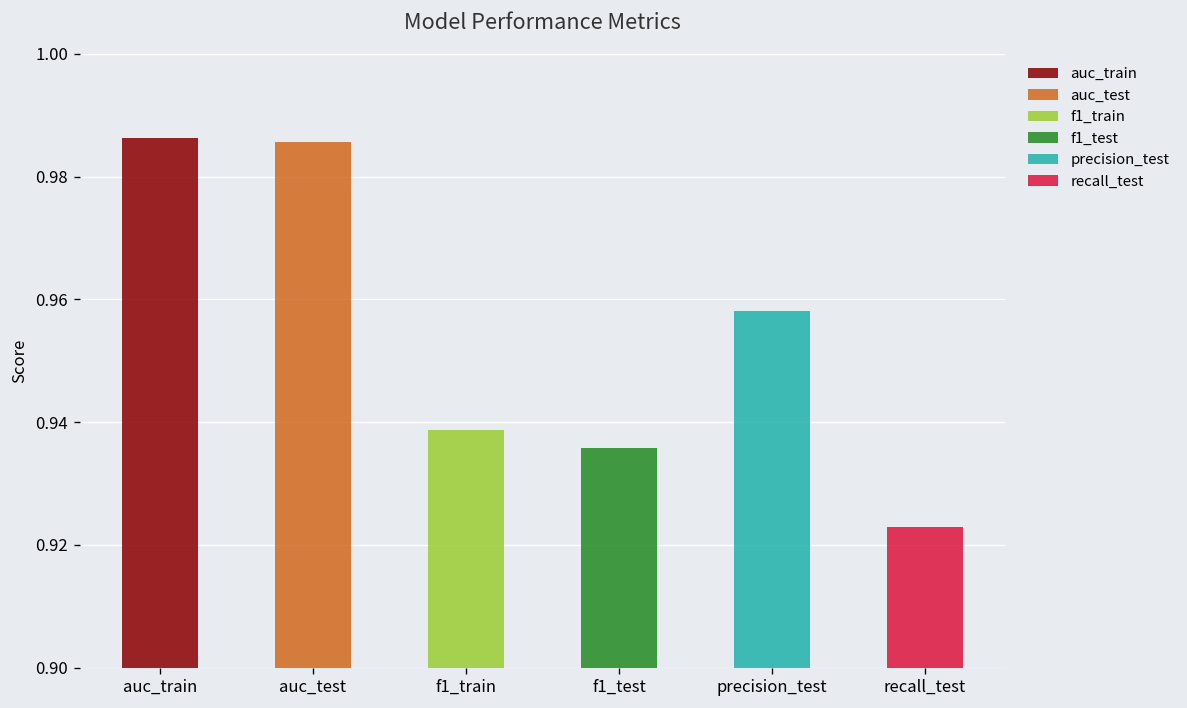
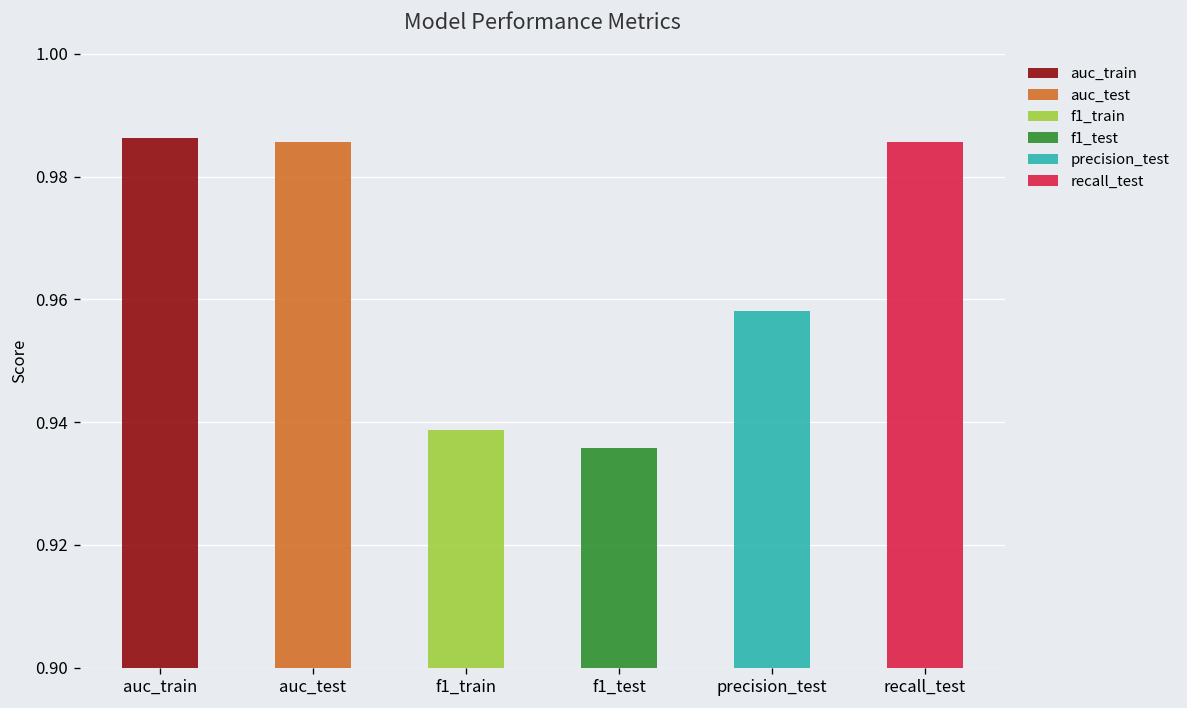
recall_test: 0.923 -> 0.986
